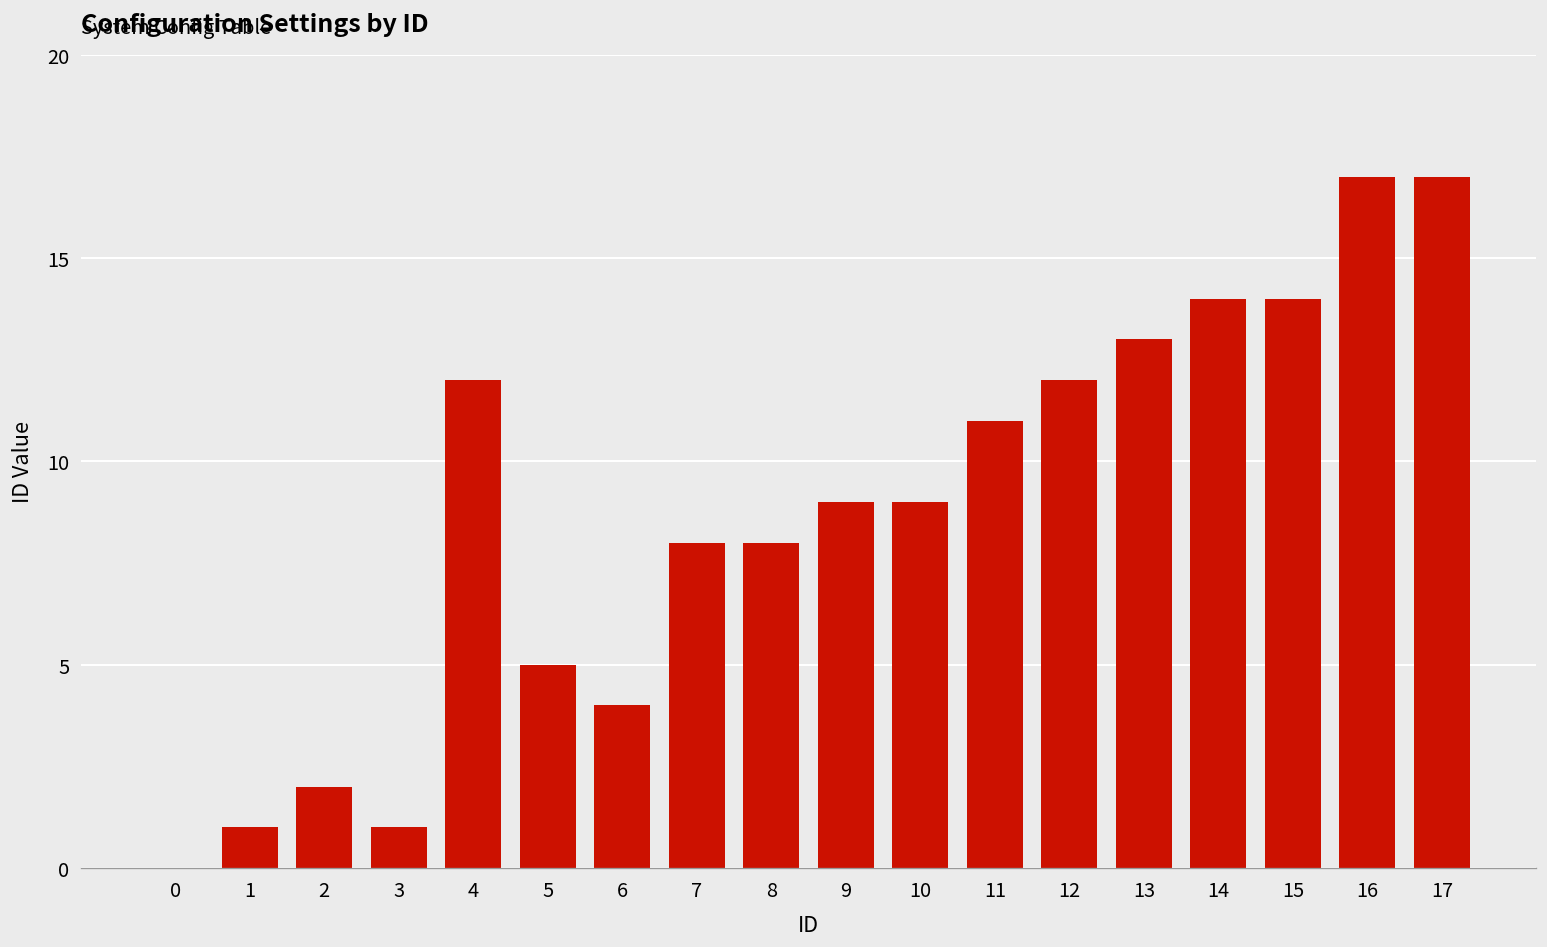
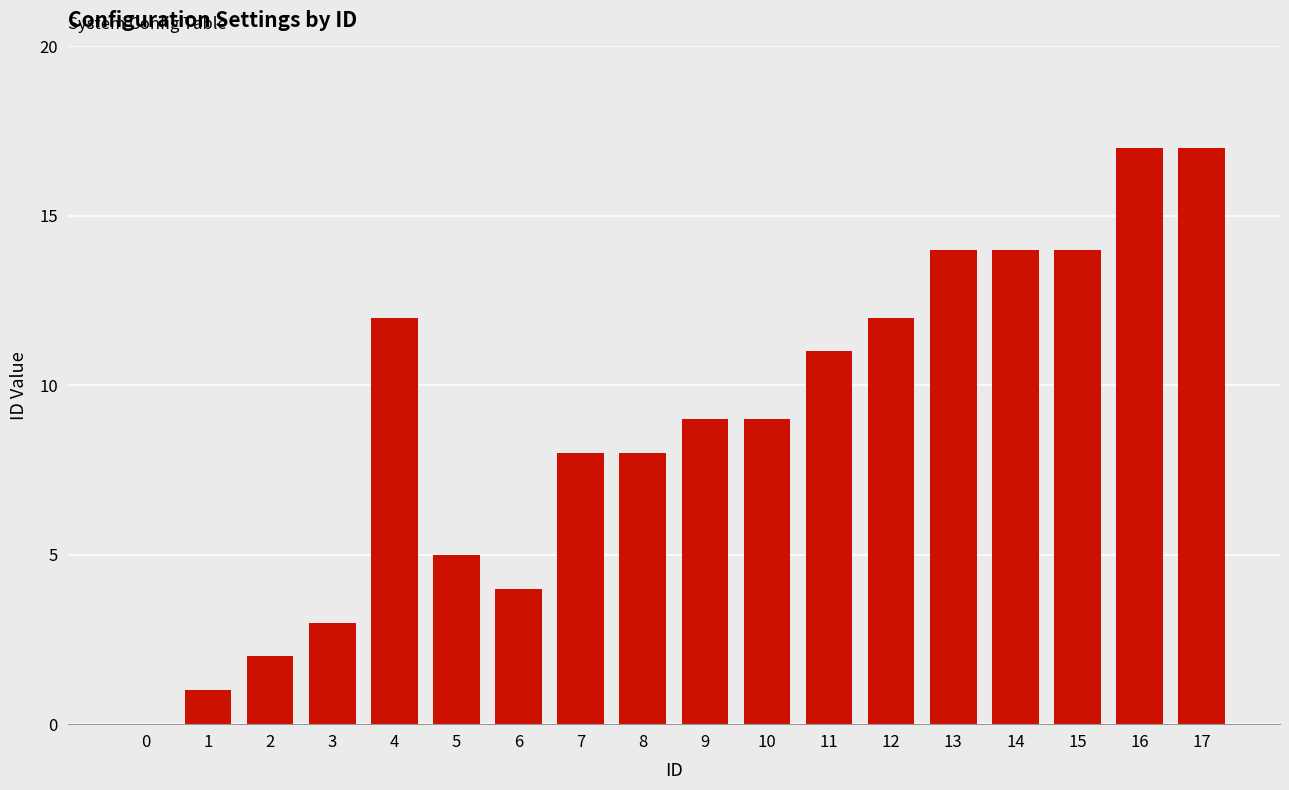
3: 1 -> 3
13: 13 -> 14
